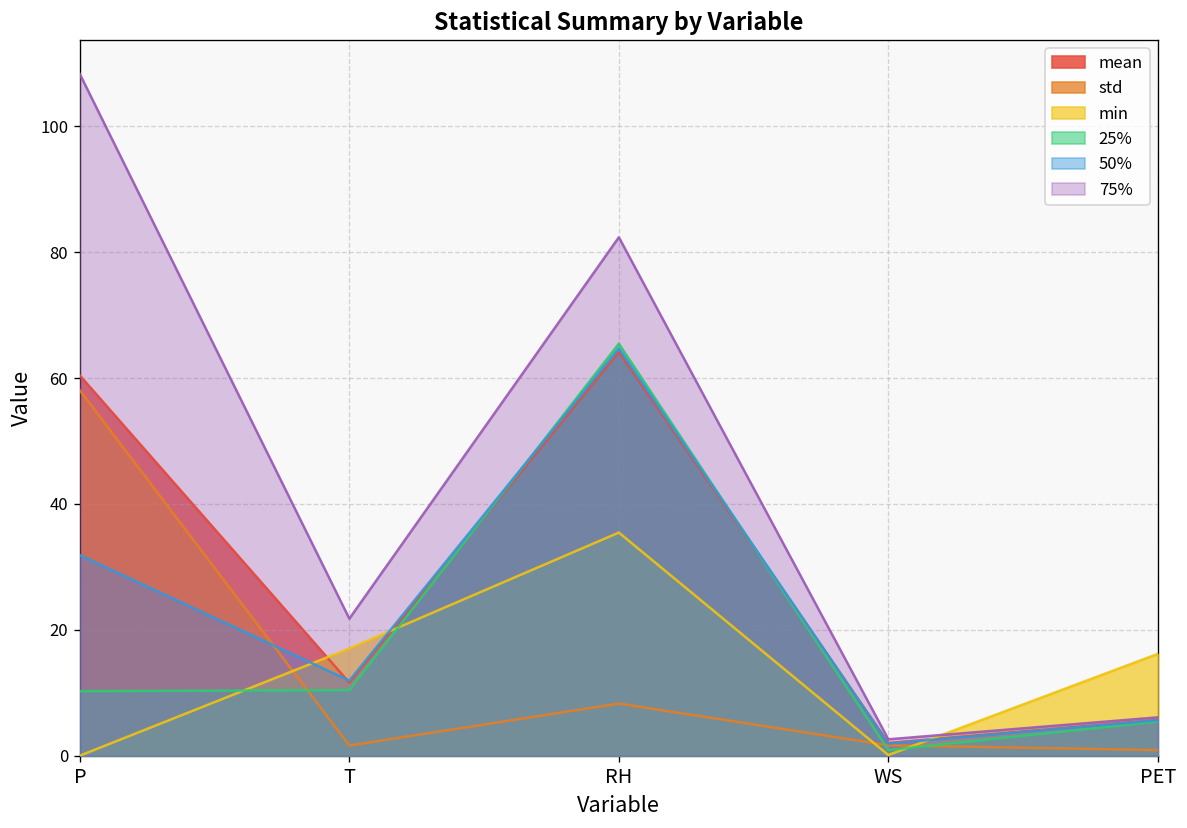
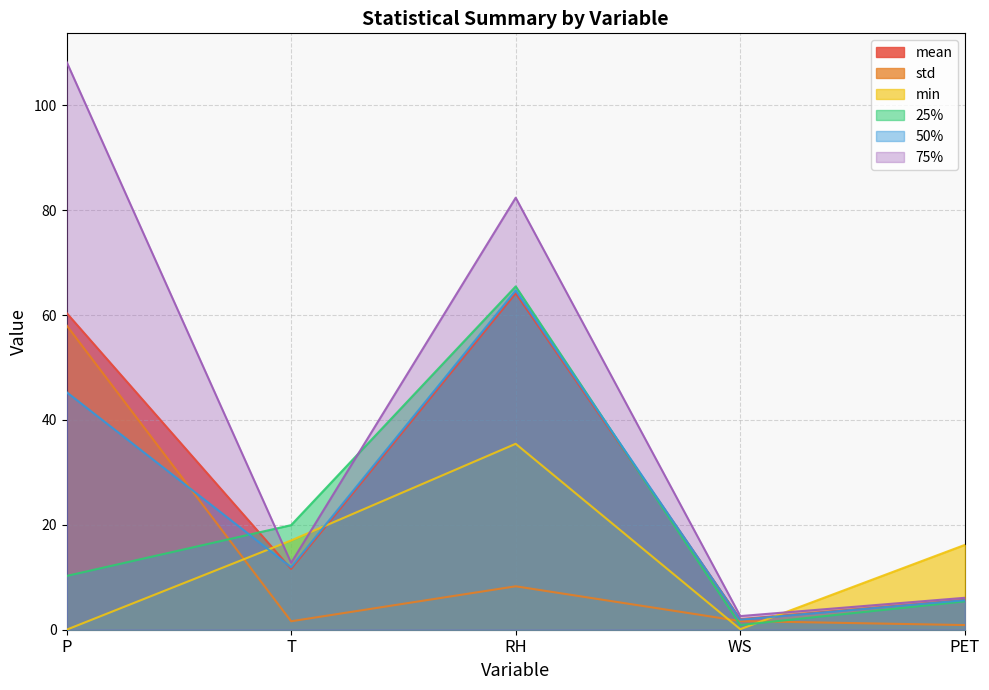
50%, P: 32 -> 45
25%, T: 10 -> 20
75%, T: 22 -> 13
